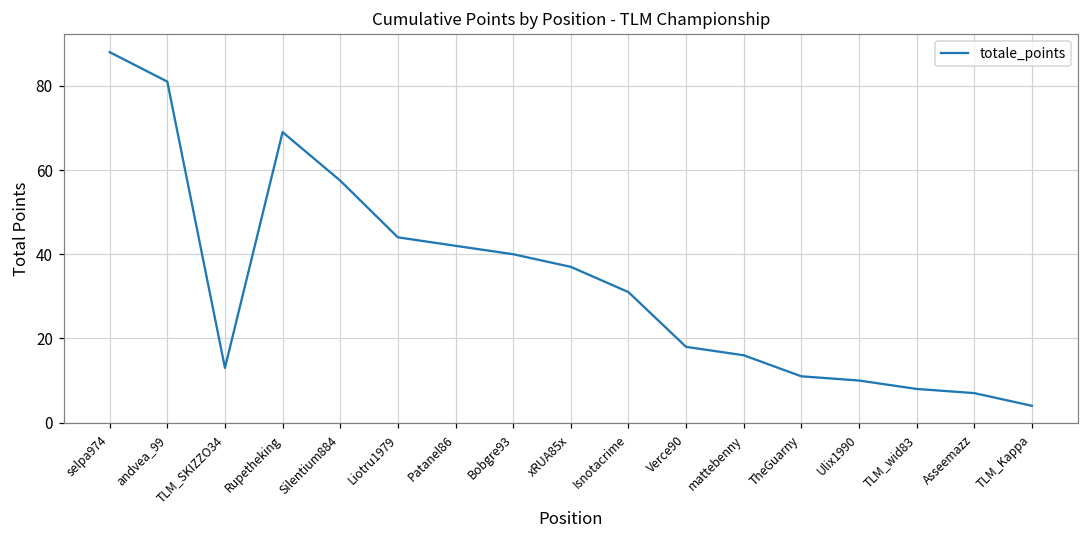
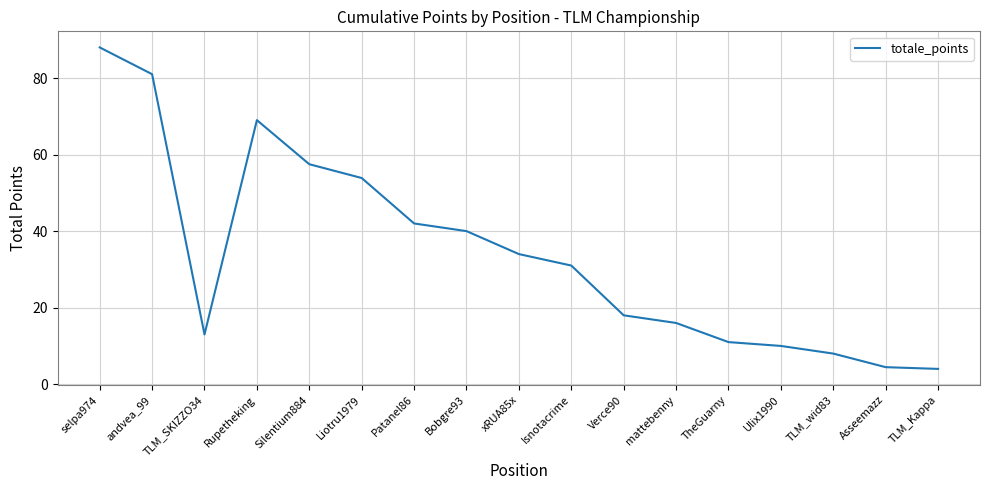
Liotru1979: 44 -> 54
xRUA85x: 37 -> 34
Asseemazz: 7 -> 4
